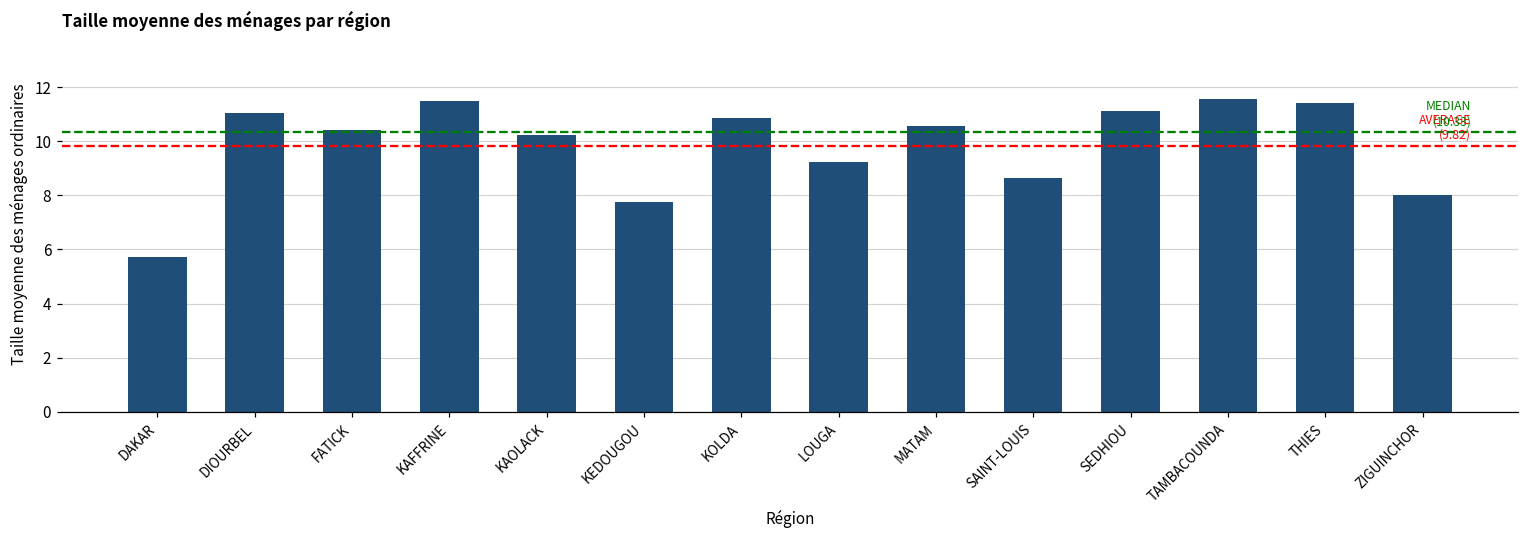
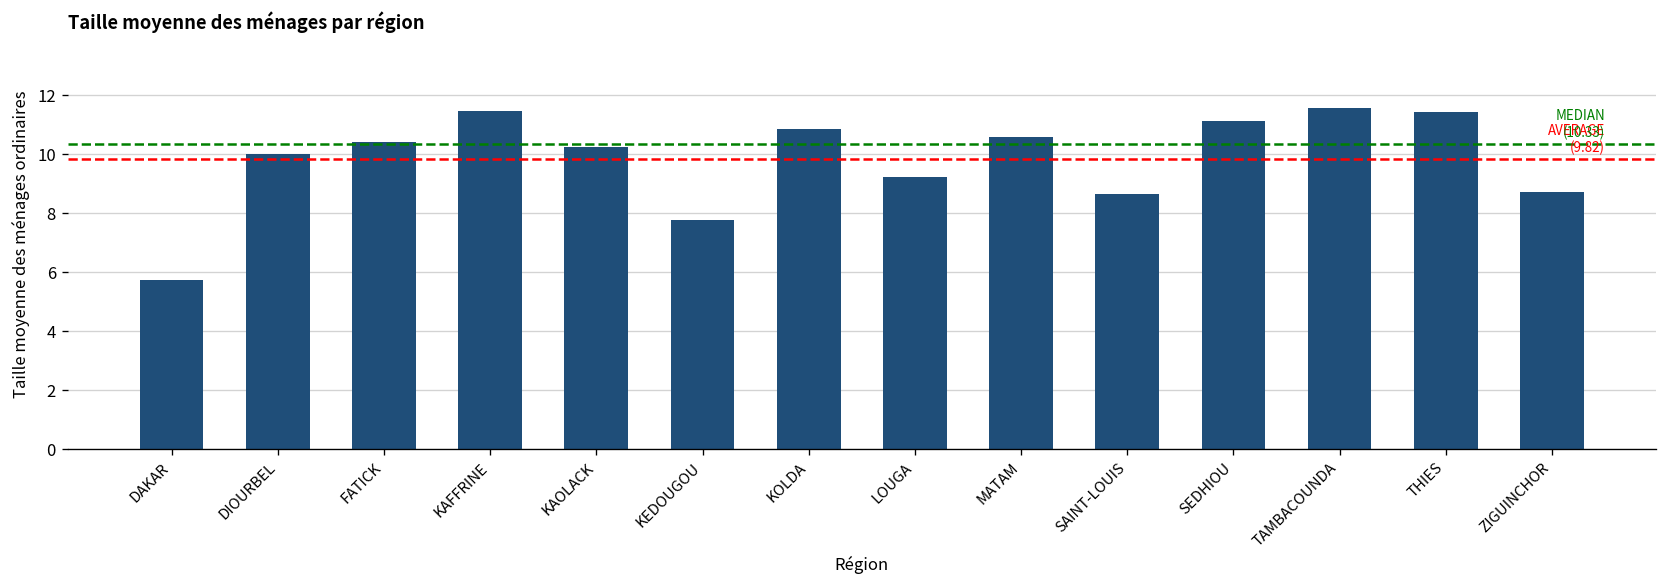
DIOURBEL: 11.1 -> 10.0
ZIGUINCHOR: 8.0 -> 8.7
